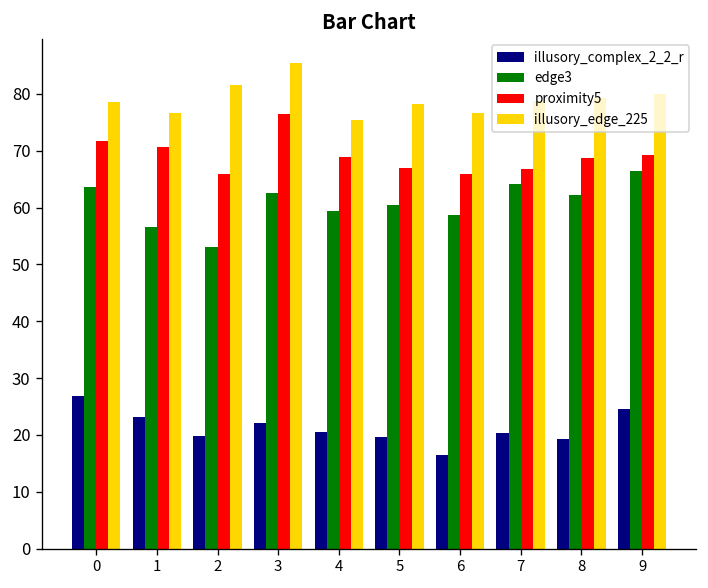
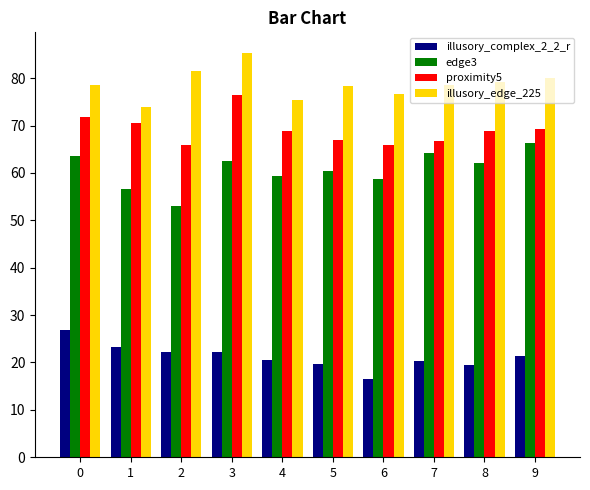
illusory_edge_225, 1: 77 -> 74
illusory_complex_2_2_r, 2: 20 -> 22
illusory_complex_2_2_r, 9: 25 -> 21
